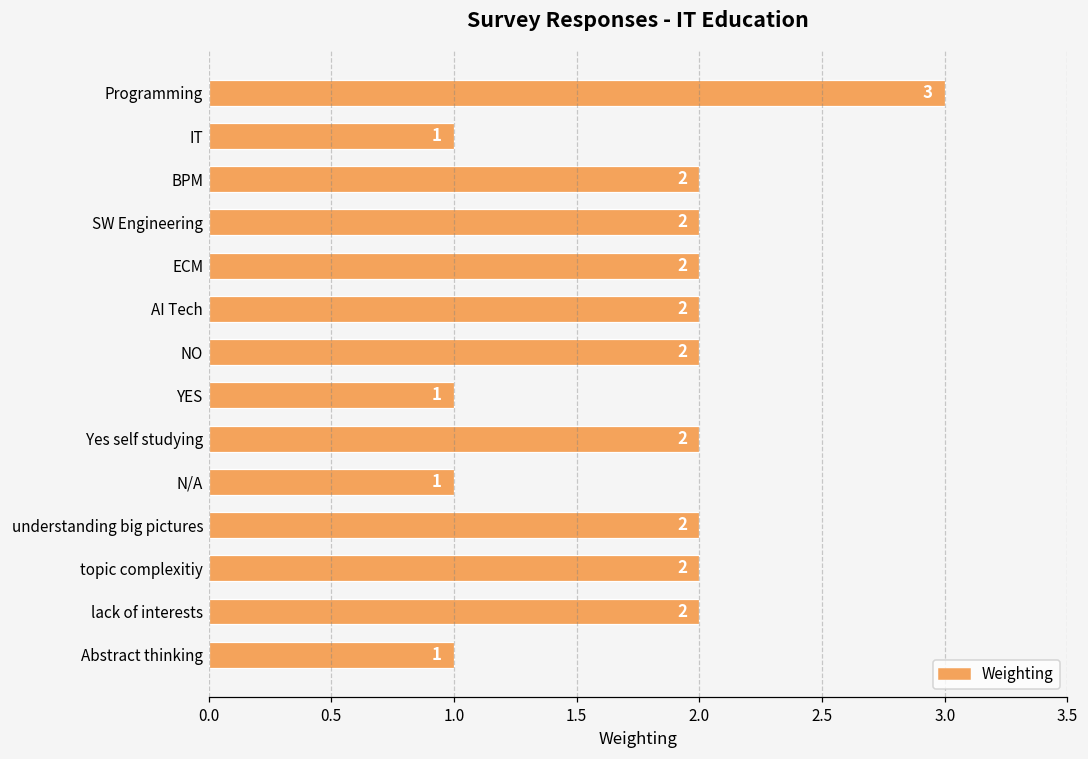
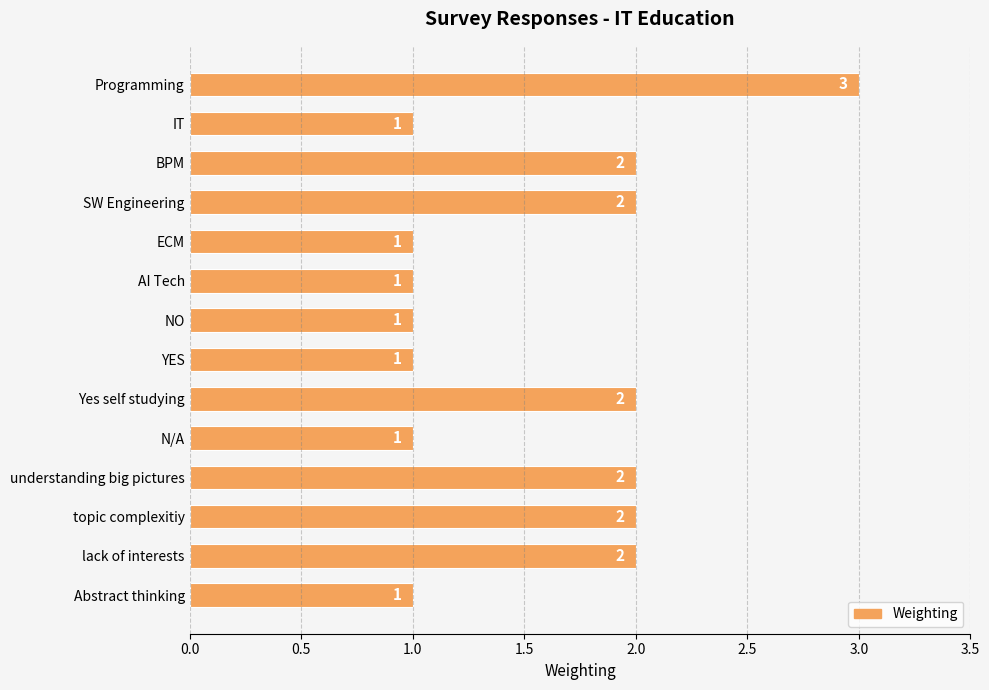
ECM: 2 -> 1
AI Tech: 2 -> 1
NO: 2 -> 1
